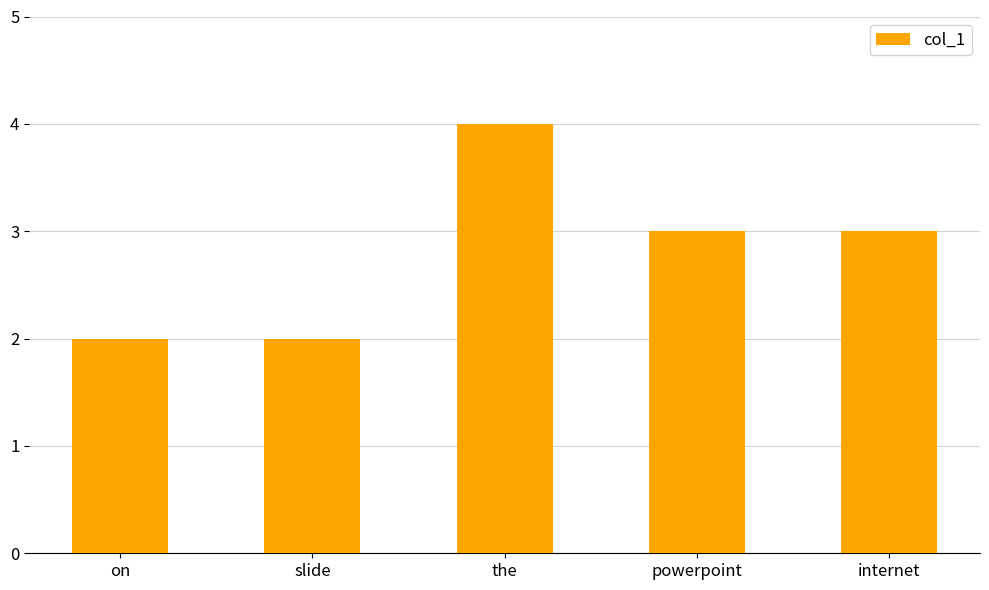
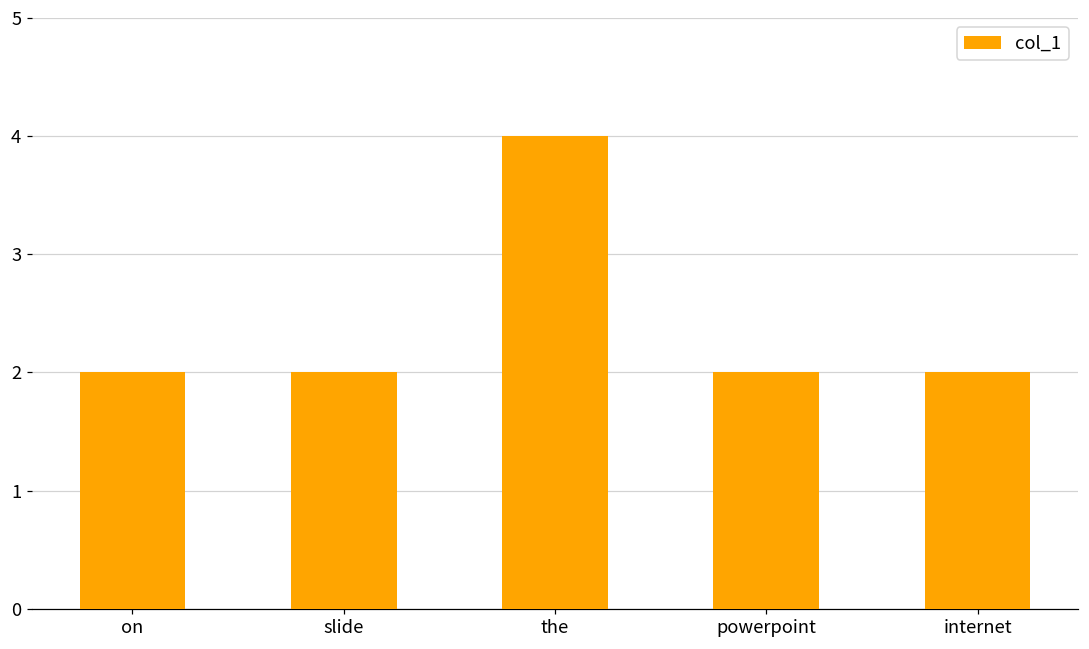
powerpoint: 3 -> 2
internet: 3 -> 2
